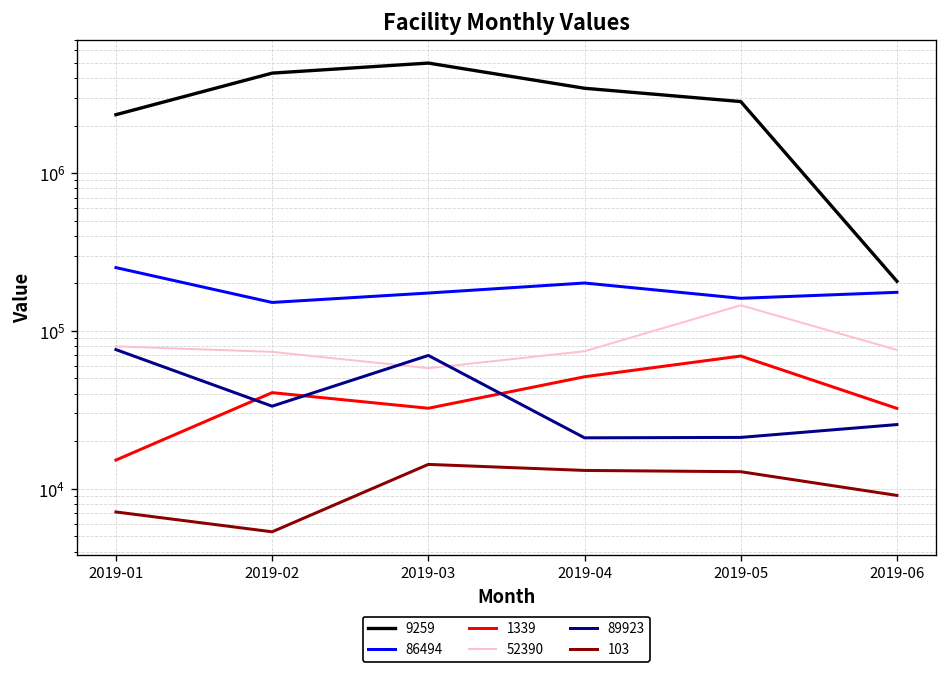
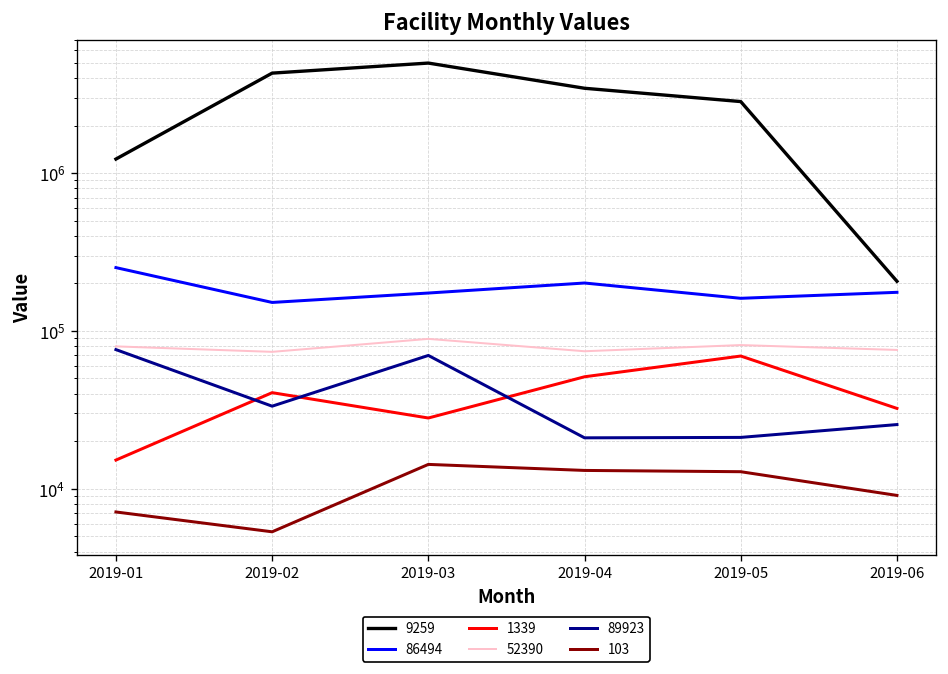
9259, 2019-01: 2300000 -> 1200000
1339, 2019-03: 32000 -> 28000
52390, 2019-03: 60000 -> 90000
52390, 2019-05: 150000 -> 80000
